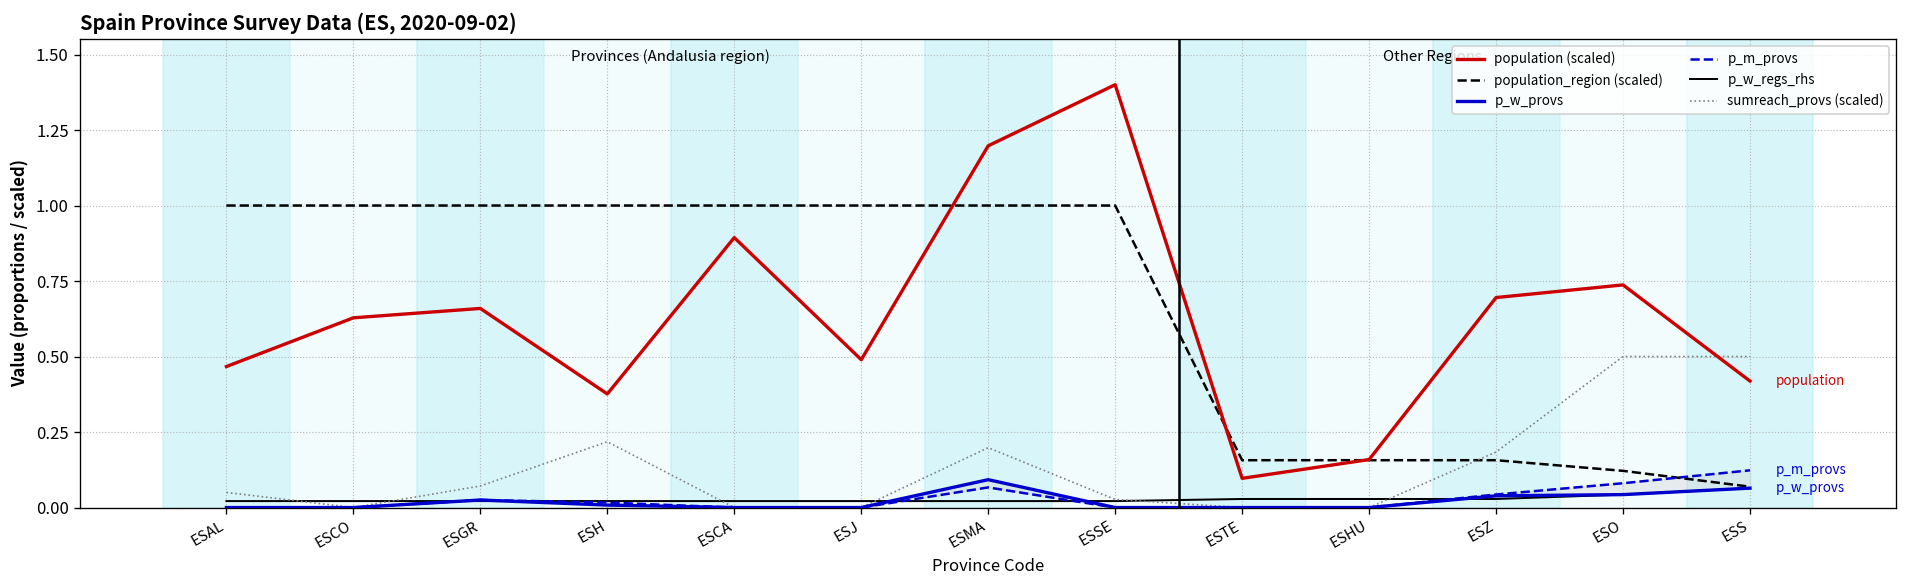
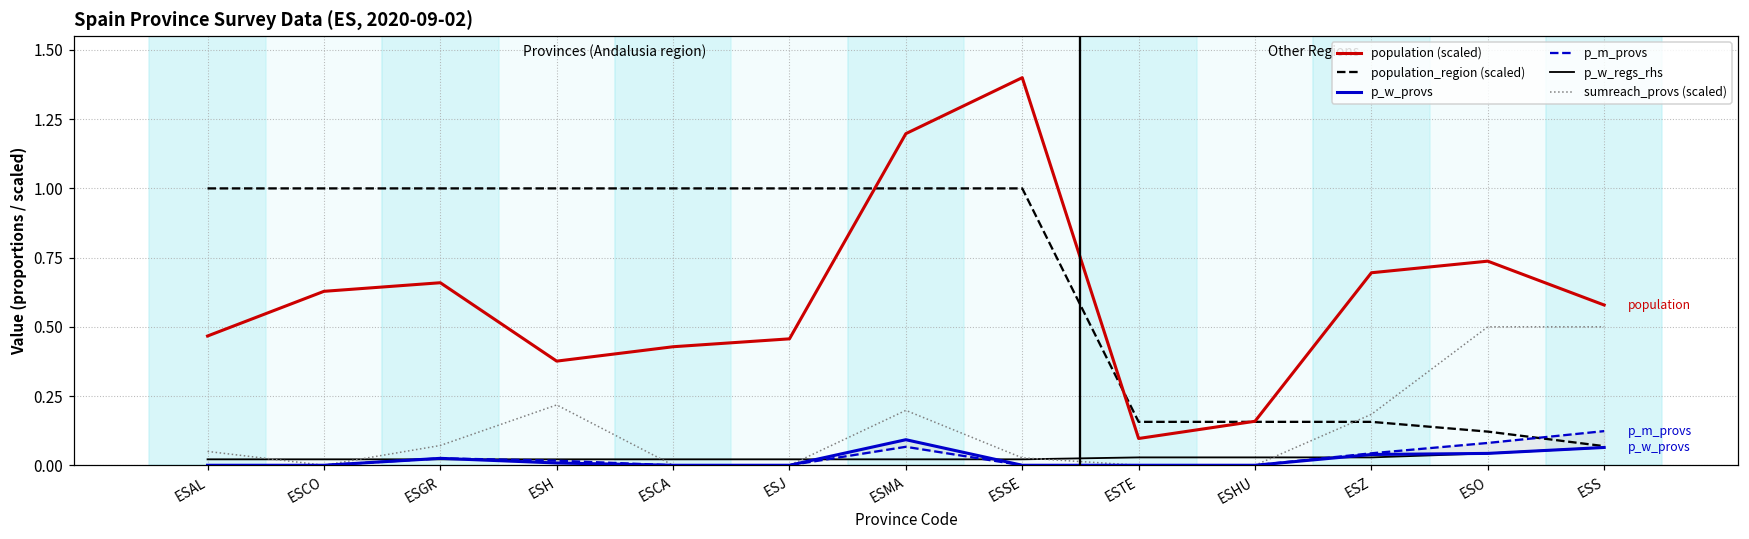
population (scaled), ESCA: 0.89 -> 0.43
population (scaled), ESJ: 0.49 -> 0.46
population (scaled), ESS: 0.42 -> 0.58
